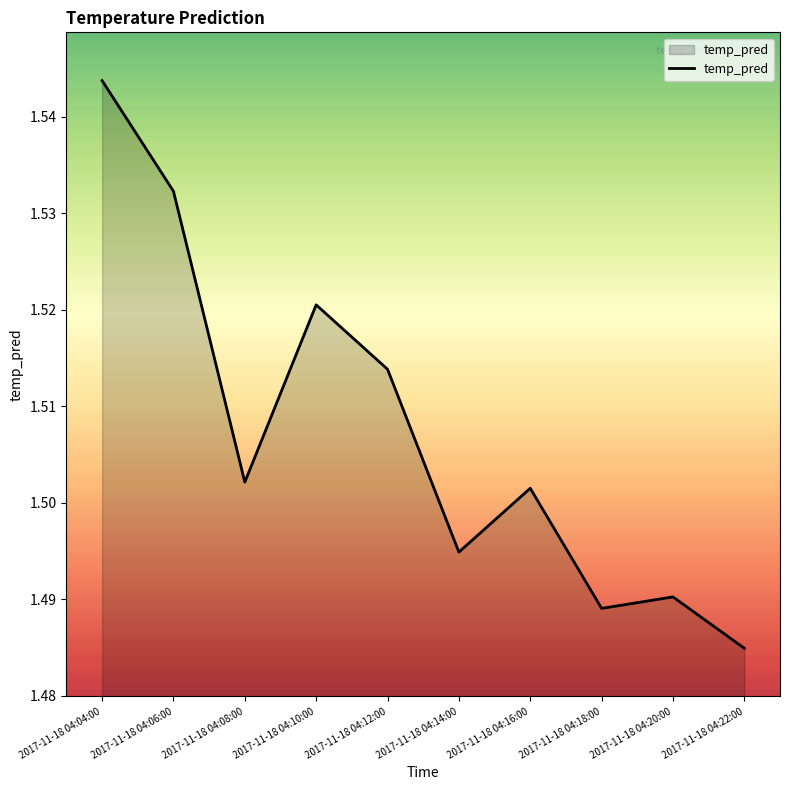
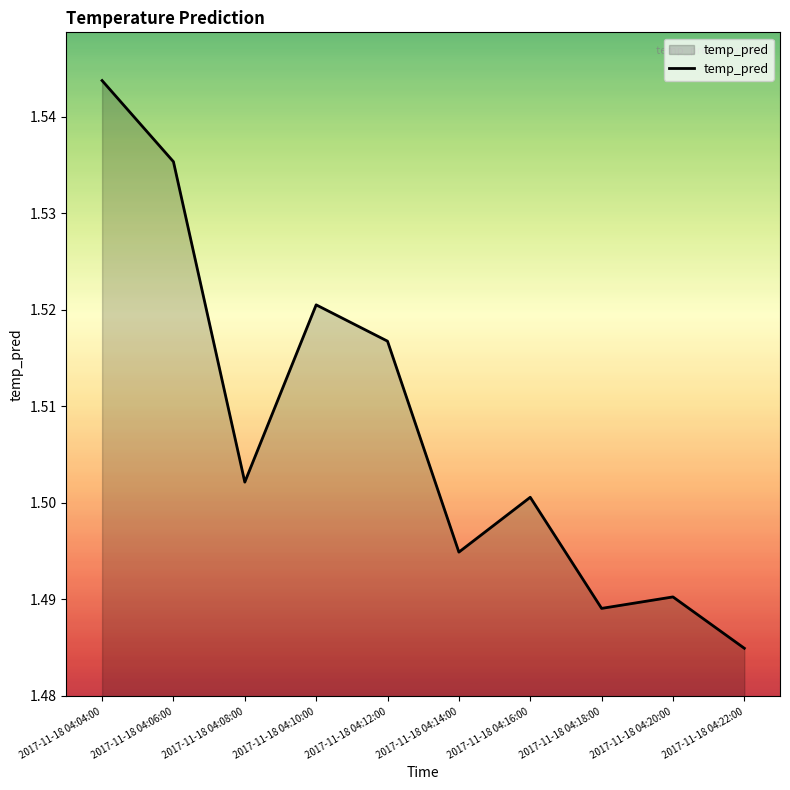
2017-11-18 04:06:00: 1.532 -> 1.535
2017-11-18 04:12:00: 1.514 -> 1.517
2017-11-18 04:16:00: 1.5015 -> 1.5006
